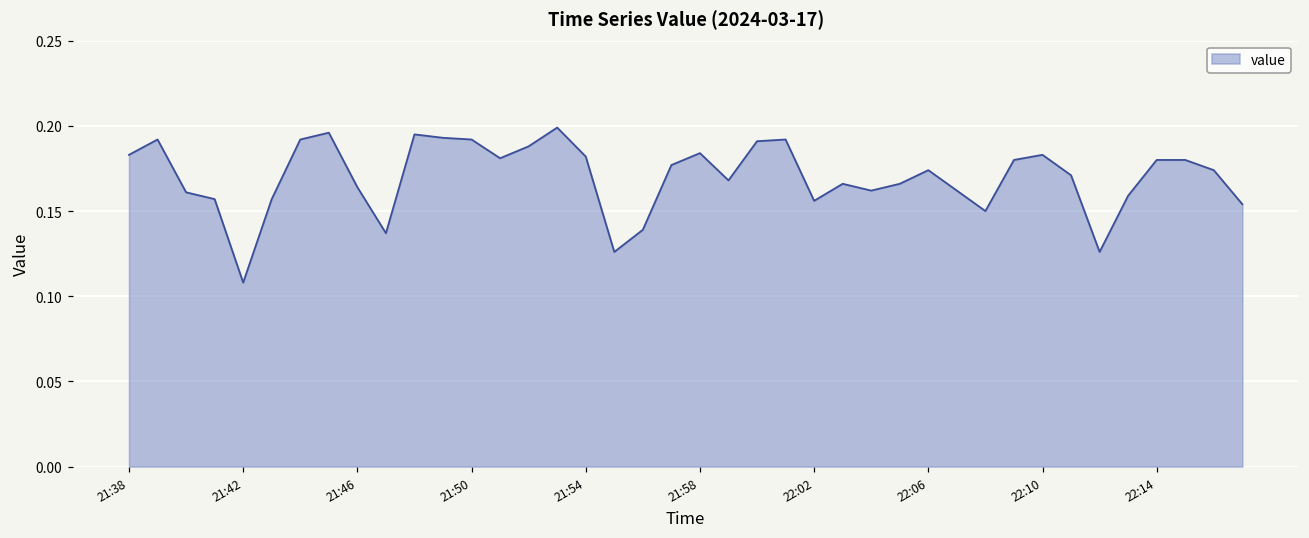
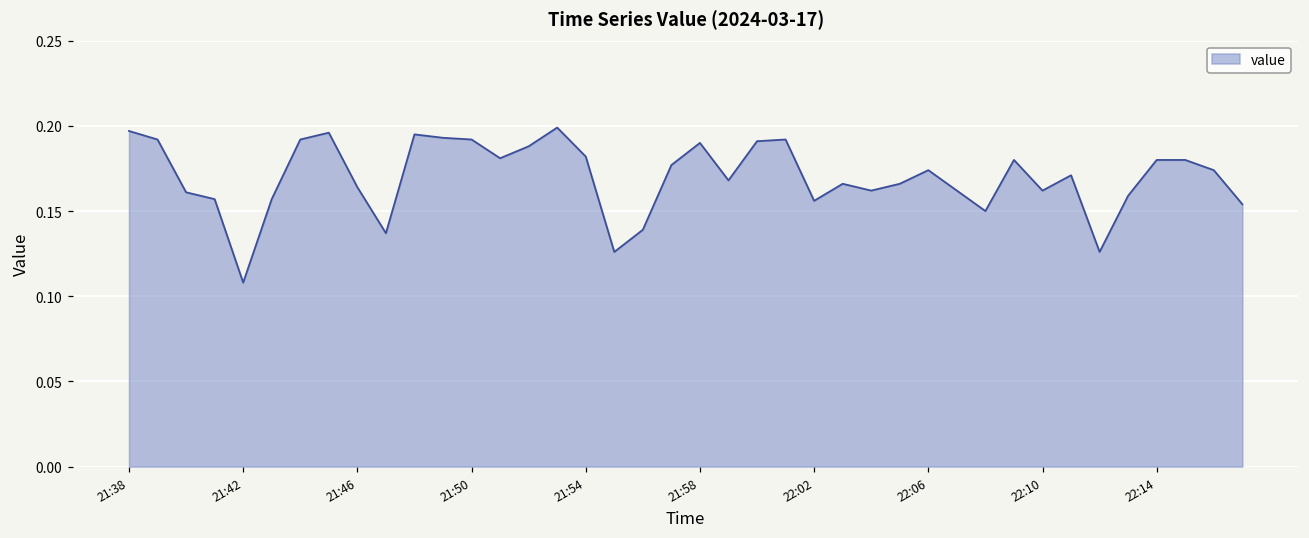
21:38: 0.183 -> 0.197
21:58: 0.184 -> 0.190
22:10: 0.183 -> 0.162
